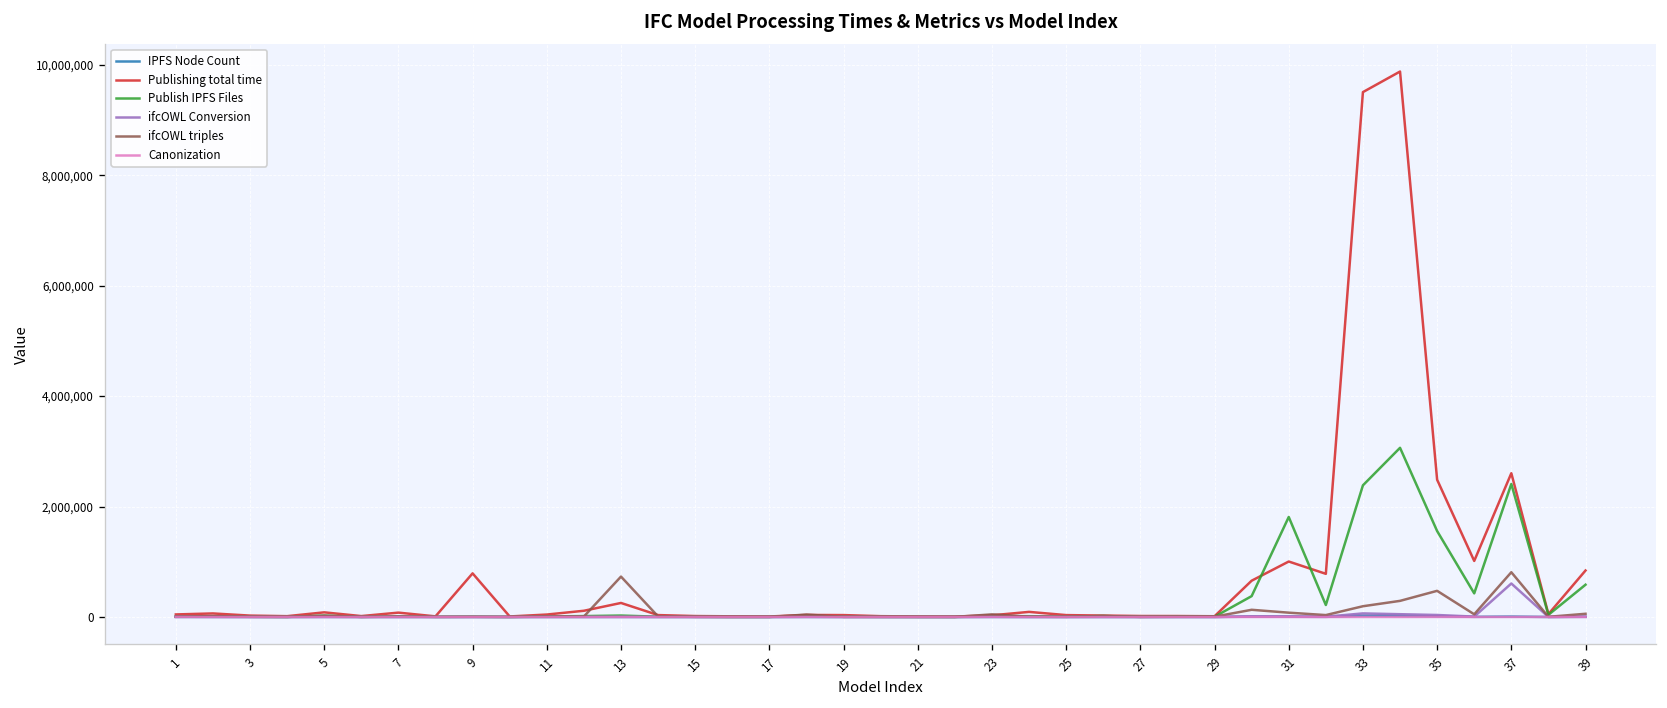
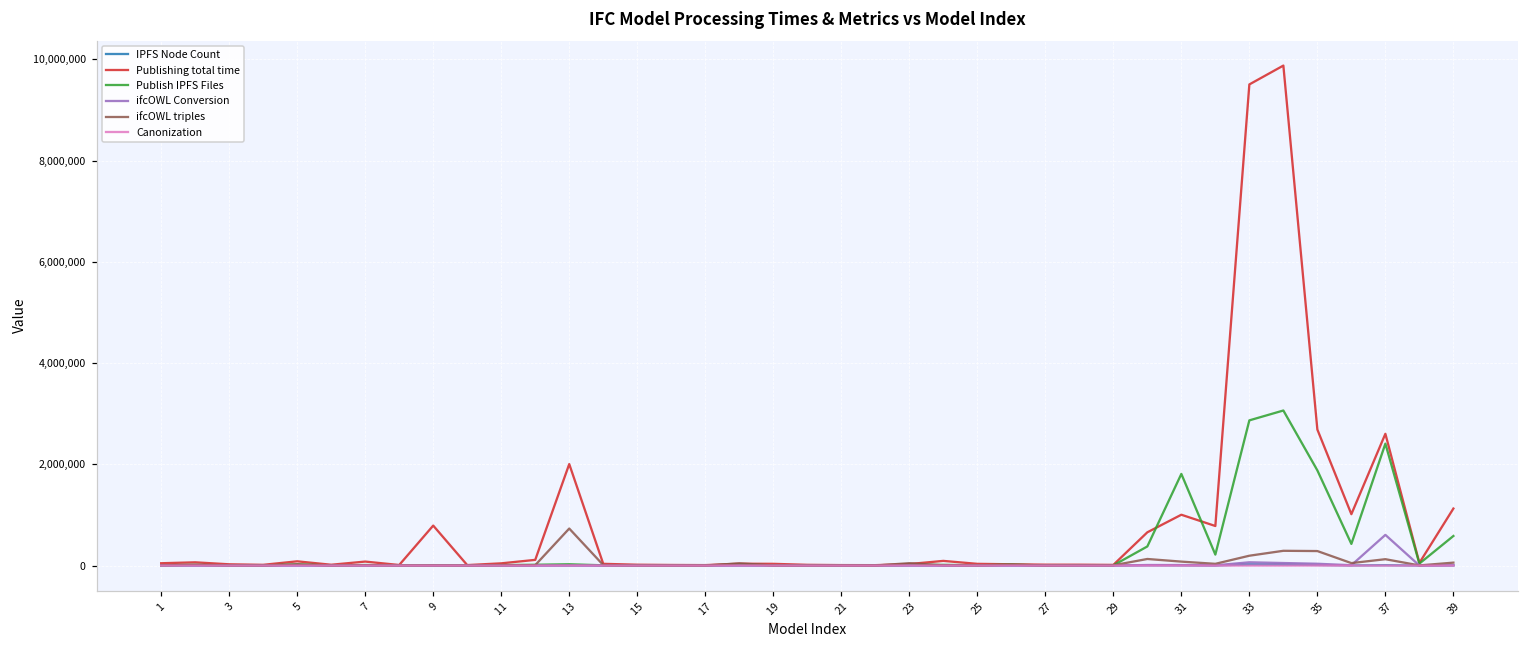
Publishing total time, 13: 300,000 -> 2,000,000
Publish IPFS Files, 33: 2,400,000 -> 2,900,000
Publishing total time, 35: 2,500,000 -> 2,700,000
Publish IPFS Files, 35: 1,600,000 -> 1,900,000
ifcOWL triples, 35: 500,000 -> 300,000
ifcOWL triples, 37: 800,000 -> 100,000
Publishing total time, 39: 800,000 -> 1,100,000
